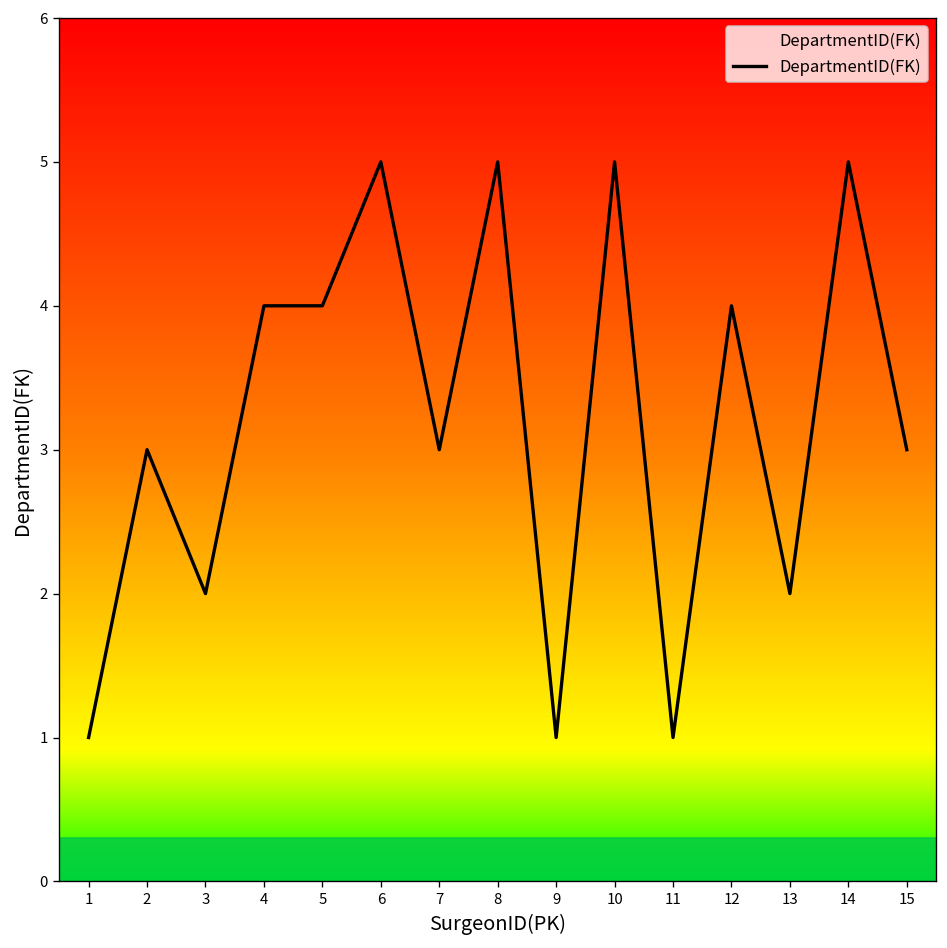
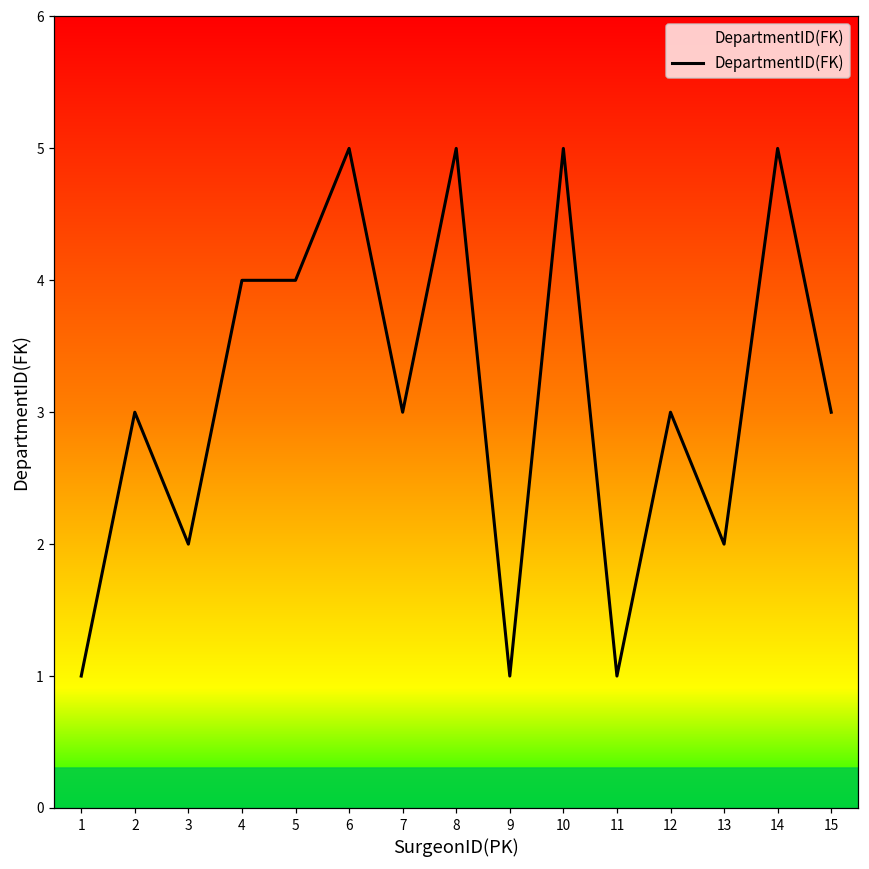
12: 4 -> 3
